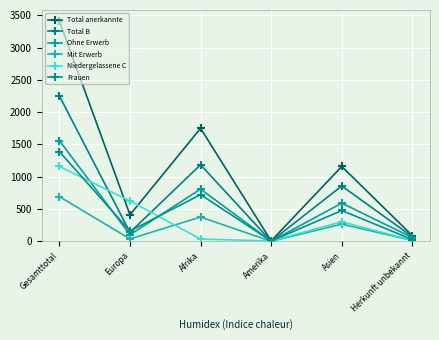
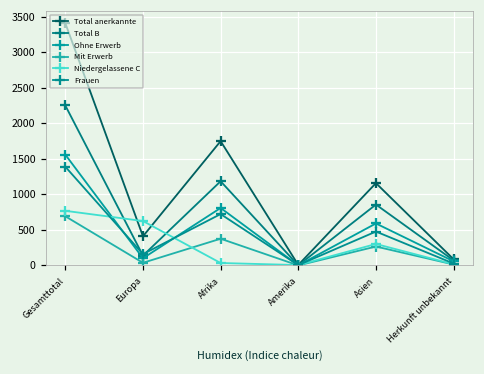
Niedergelassene C, Gesamttotal: 1200 -> 800
